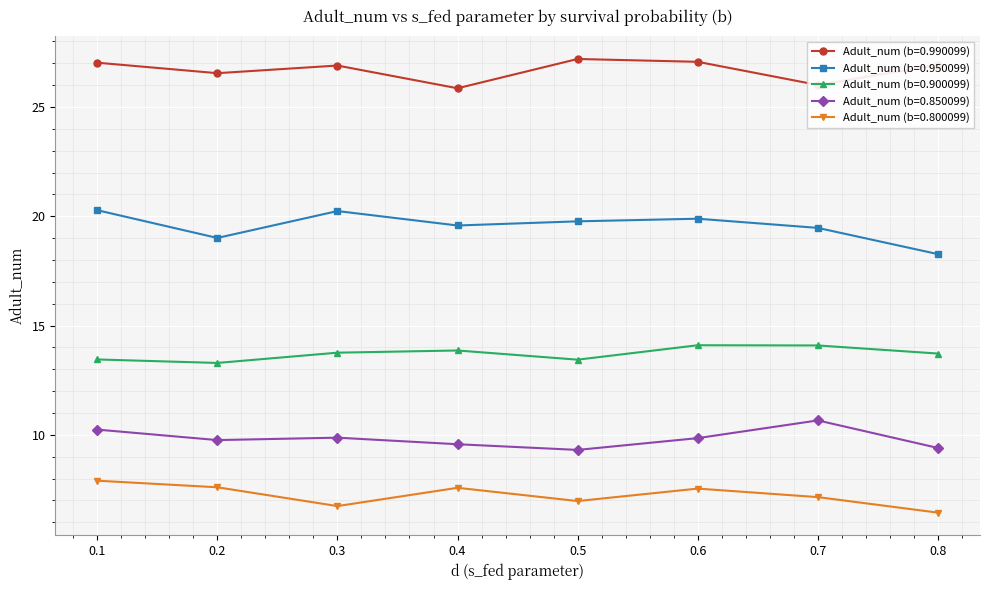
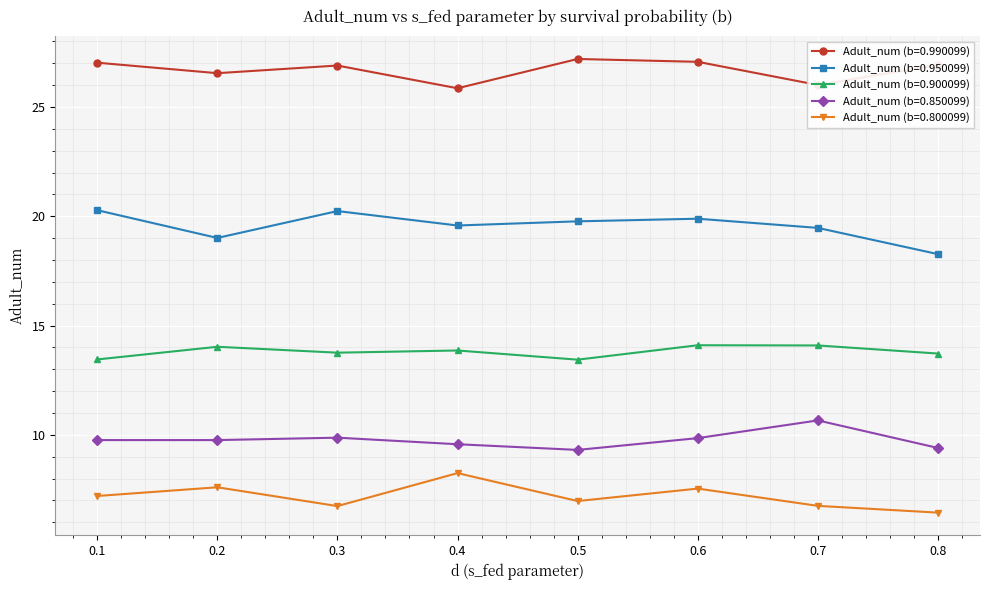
Adult_num (b=0.850099), 0.1: 10.2 -> 9.8
Adult_num (b=0.800099), 0.1: 7.9 -> 7.2
Adult_num (b=0.900099), 0.2: 13.3 -> 14.0
Adult_num (b=0.800099), 0.4: 7.6 -> 8.2
Adult_num (b=0.800099), 0.7: 7.2 -> 6.8
